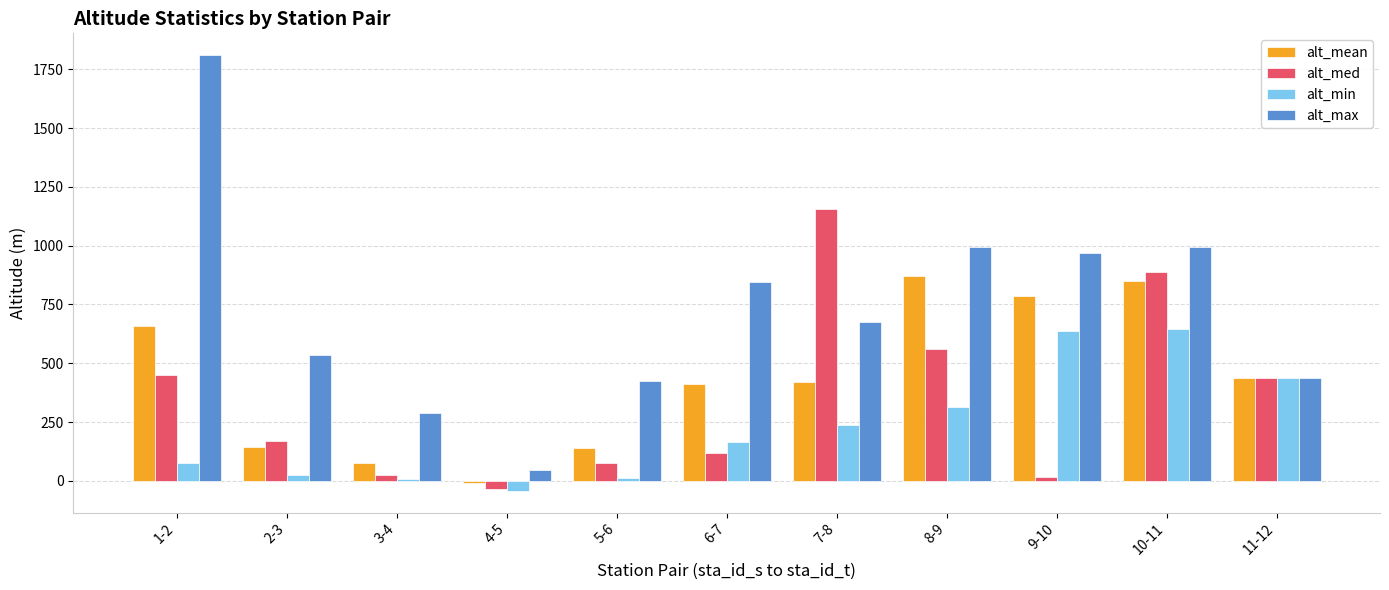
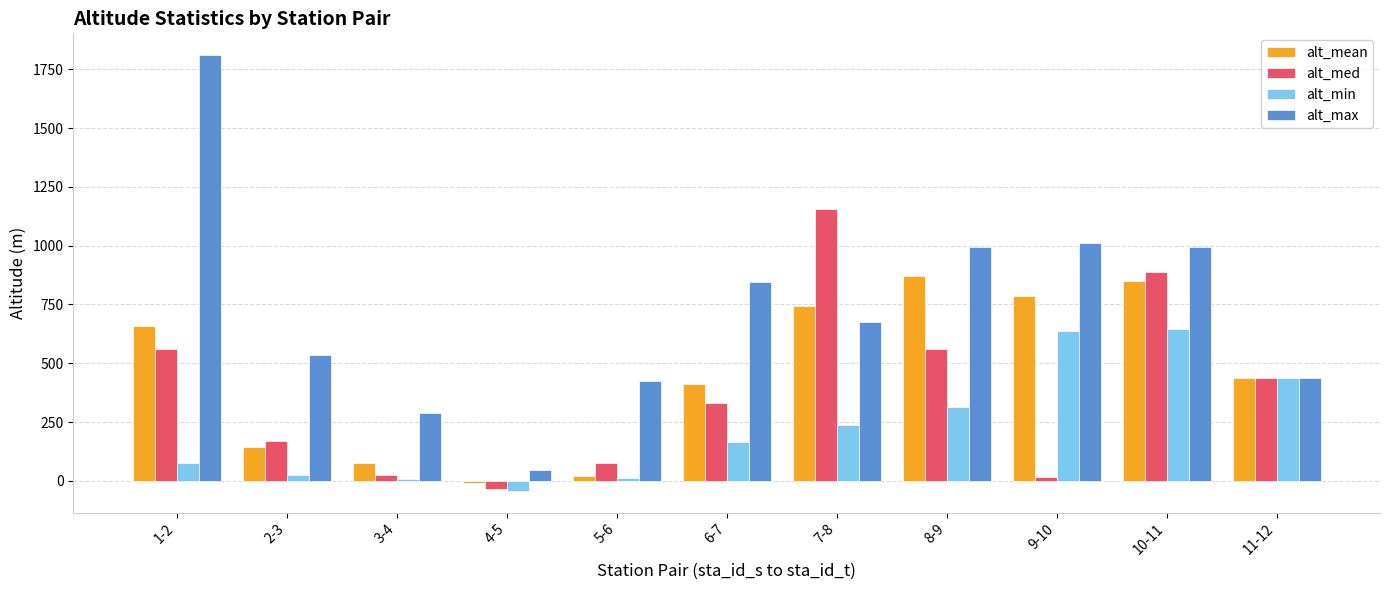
alt_med, 1-2: 450 -> 560
alt_mean, 5-6: 140 -> 20
alt_med, 6-7: 120 -> 330
alt_mean, 7-8: 420 -> 740
alt_max, 9-10: 970 -> 1010
